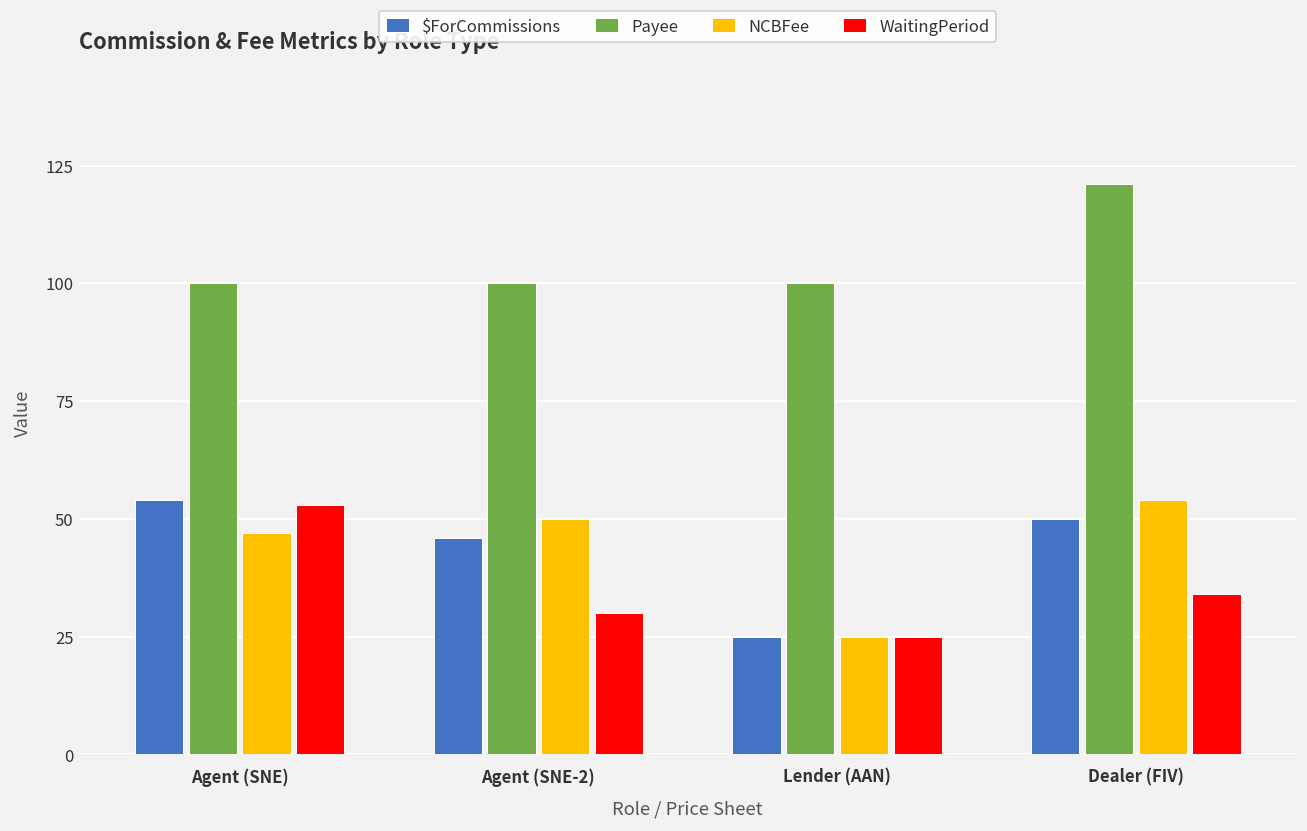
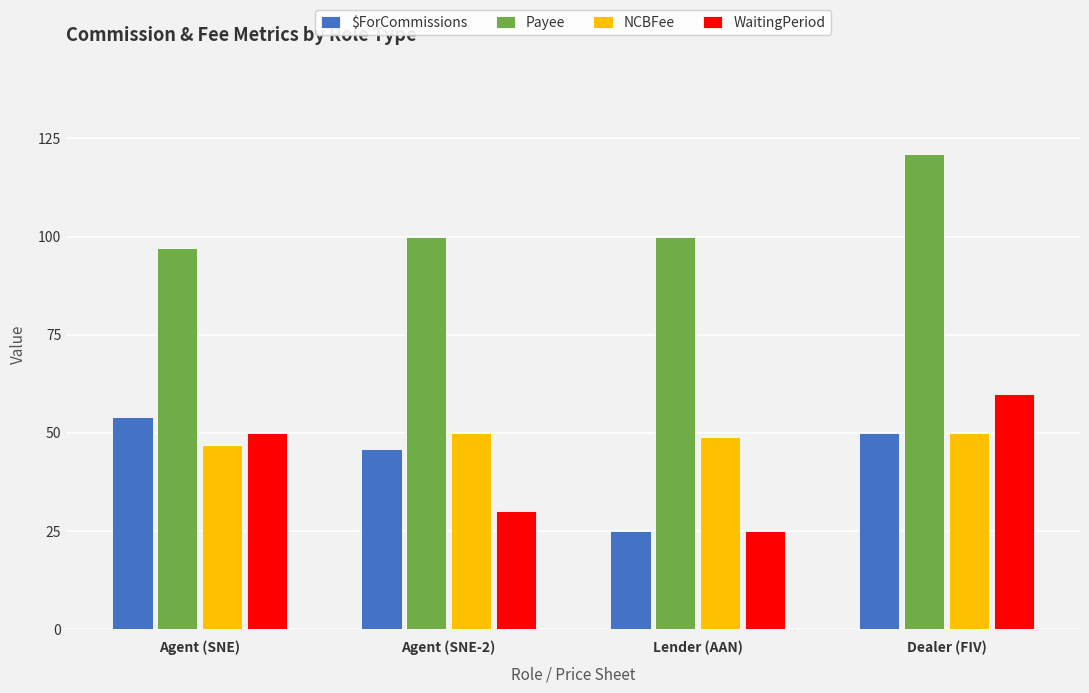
Payee, Agent (SNE): 100 -> 97
WaitingPeriod, Agent (SNE): 53 -> 50
NCBFee, Lender (AAN): 25 -> 49
NCBFee, Dealer (FIV): 54 -> 50
WaitingPeriod, Dealer (FIV): 34 -> 60
